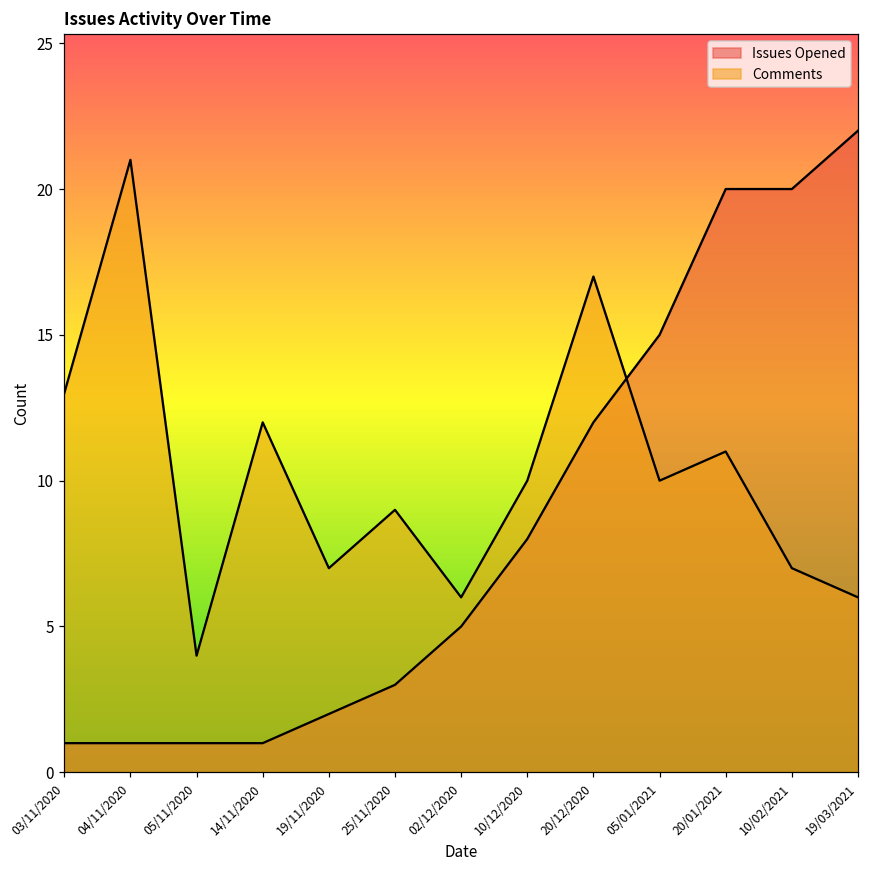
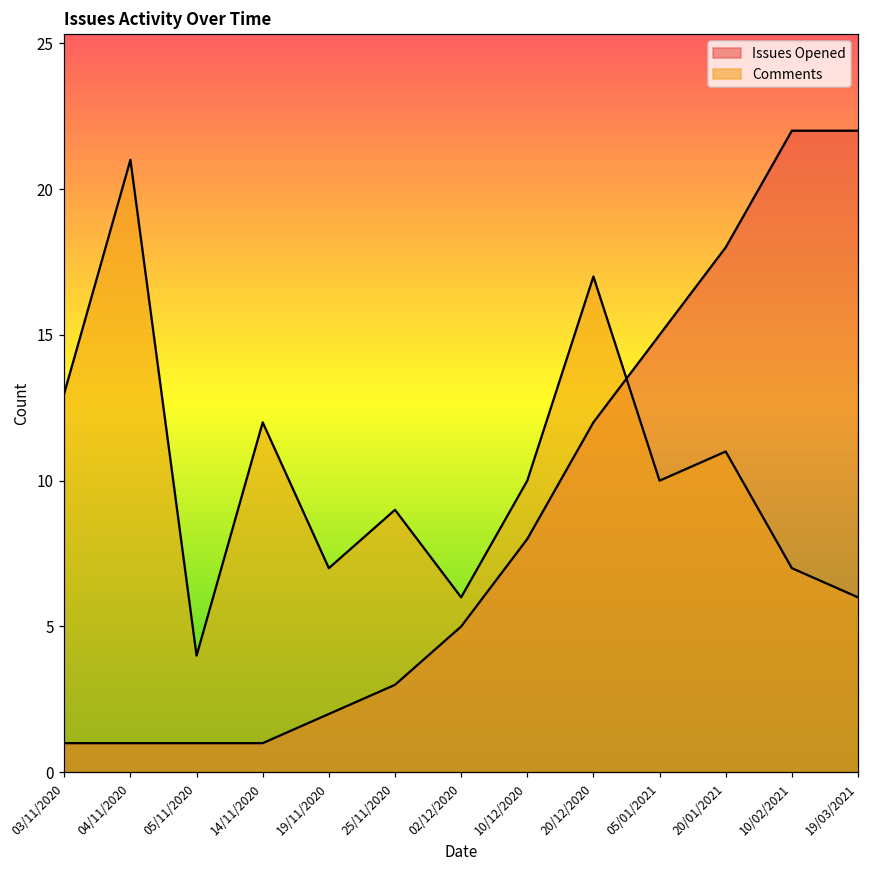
Issues Opened, 20/01/2021: 20 -> 18
Issues Opened, 10/02/2021: 20 -> 22
